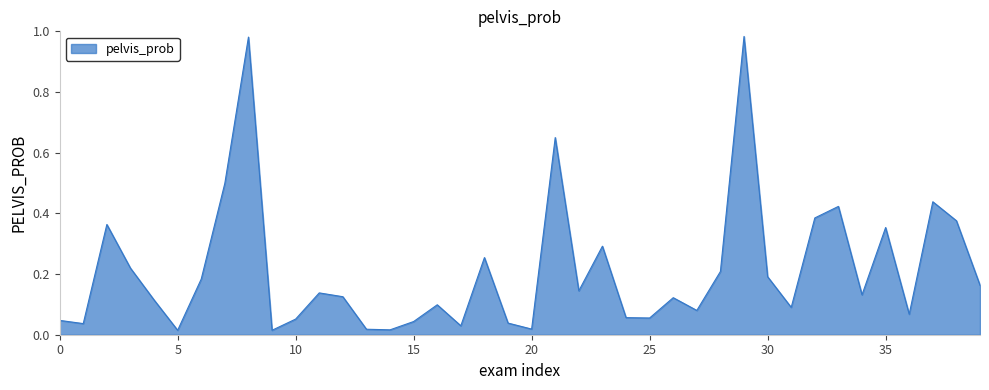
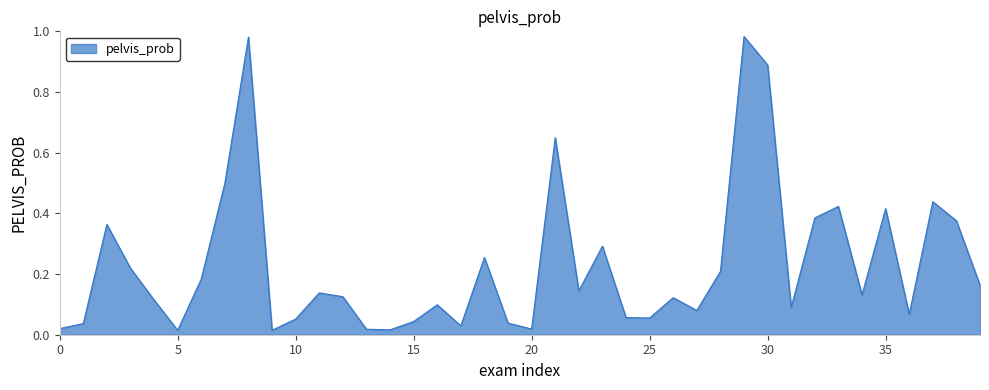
0: 0.05 -> 0.02
30: 0.19 -> 0.89
35: 0.35 -> 0.42
